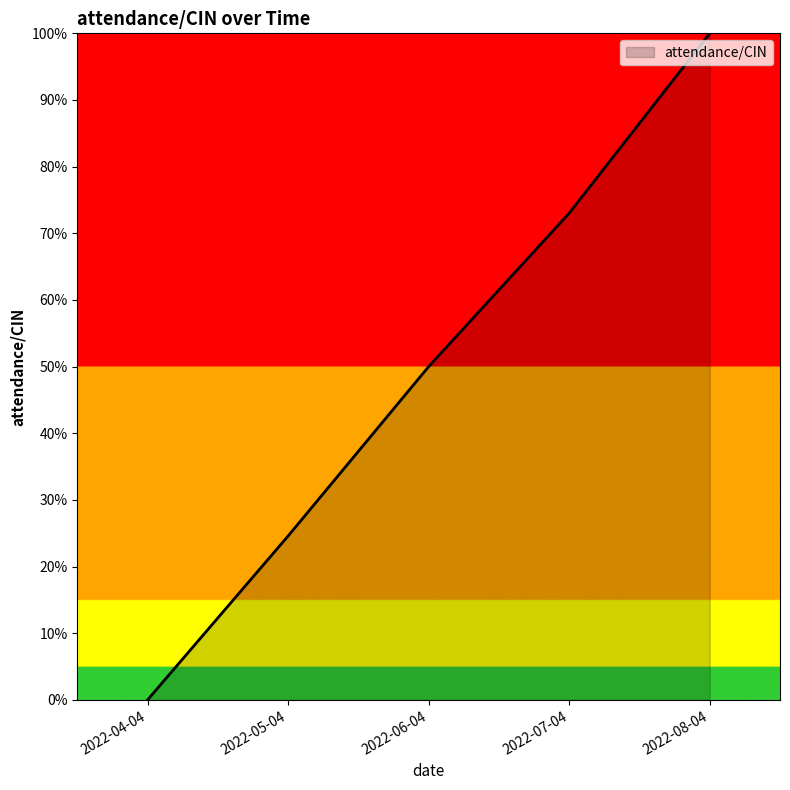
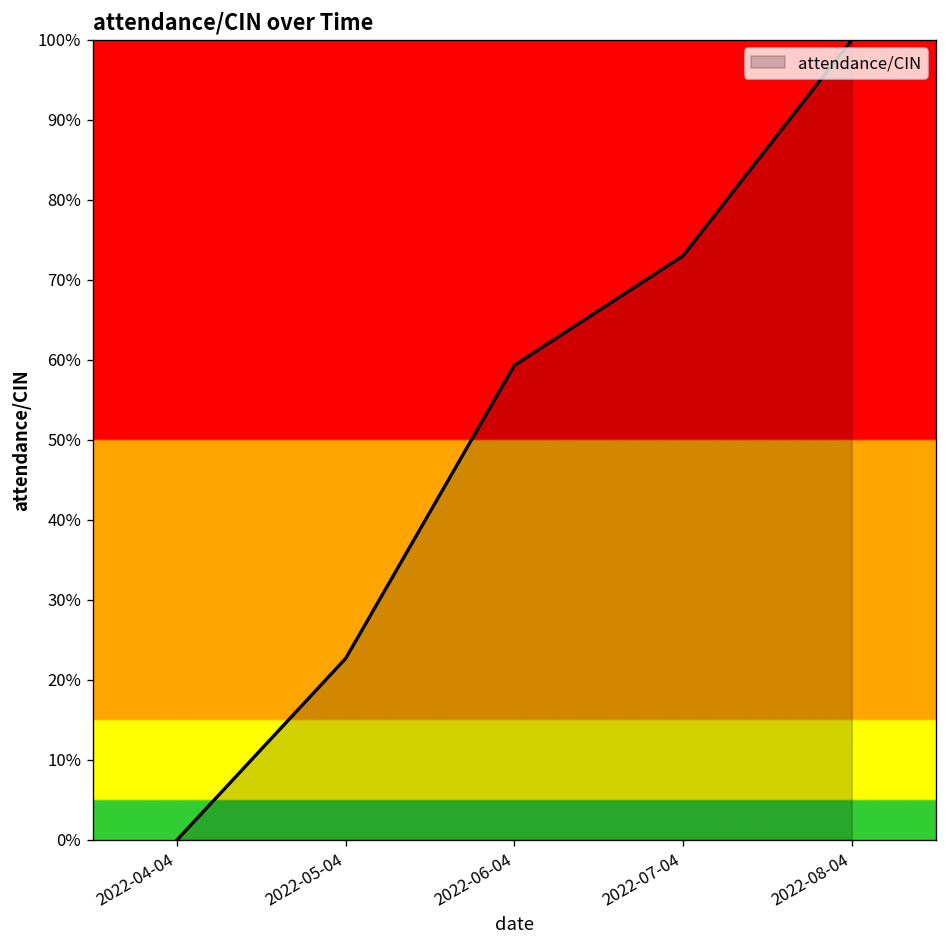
2022-05-04: 25% -> 23%
2022-06-04: 50% -> 59%
